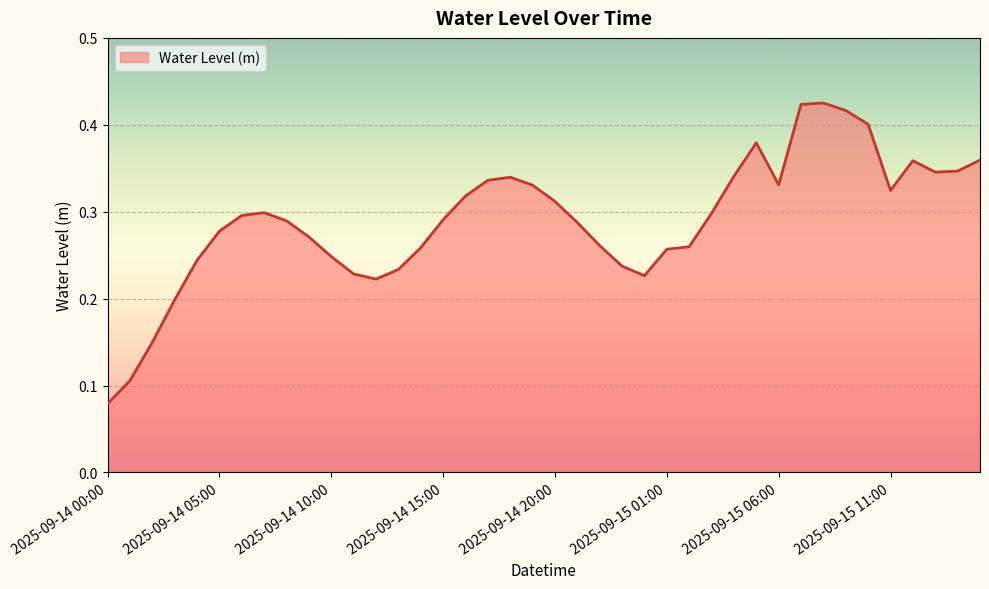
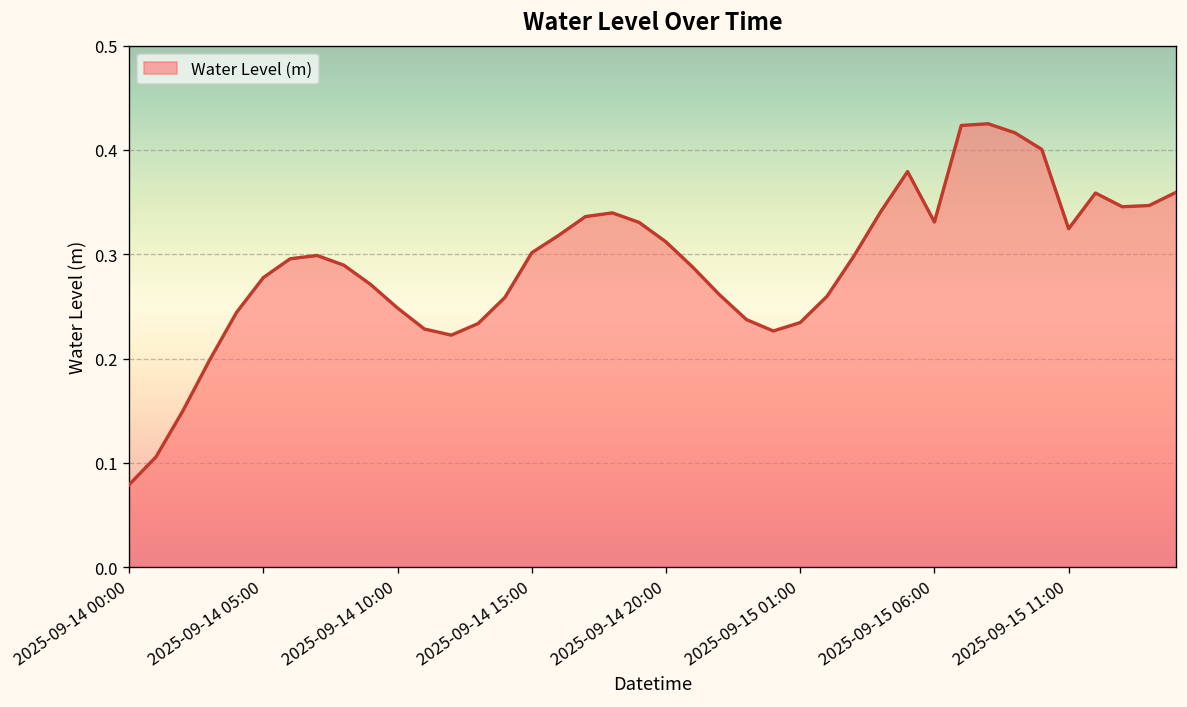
2025-09-14 15:00: 0.29 -> 0.30
2025-09-15 01:00: 0.26 -> 0.23
